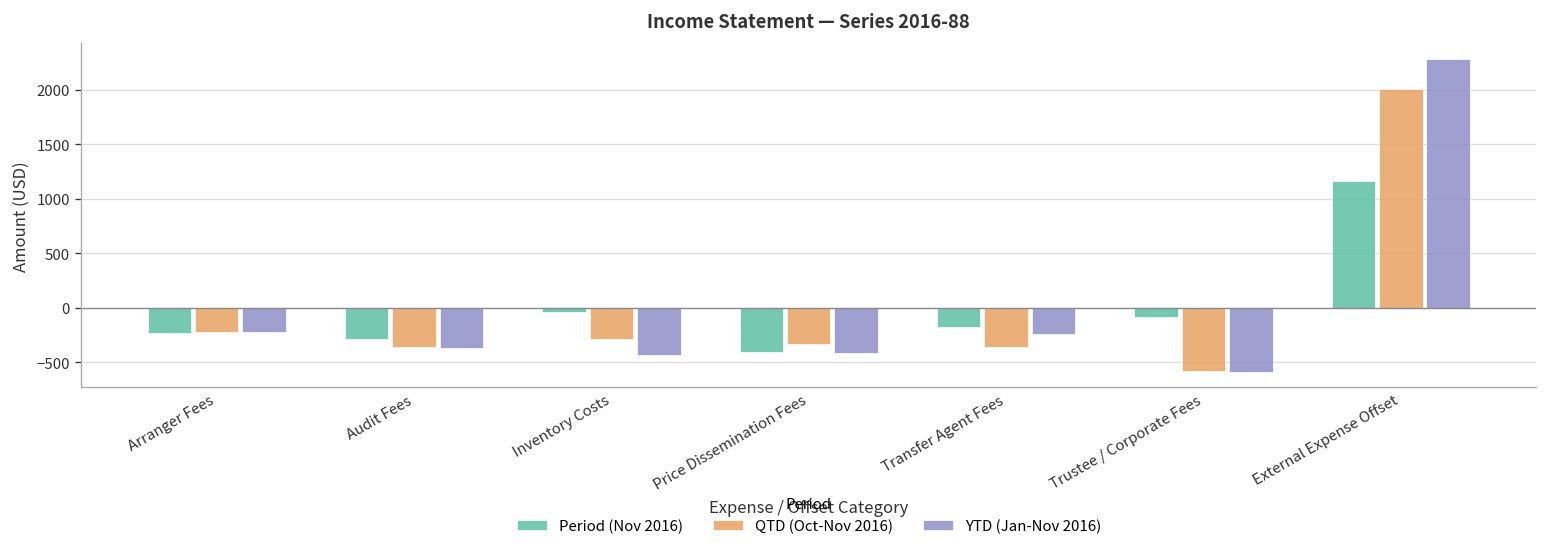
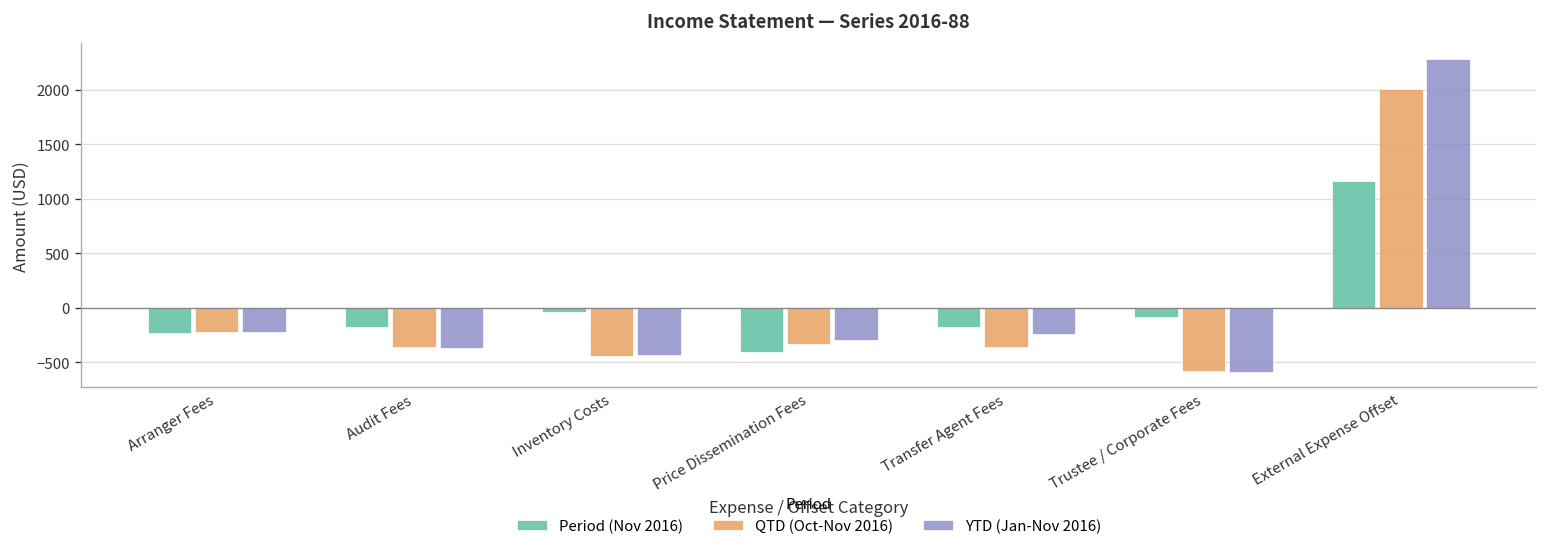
Period (Nov 2016), Audit Fees: -300 -> -200
QTD (Oct-Nov 2016), Inventory Costs: -300 -> -400
YTD (Jan-Nov 2016), Price Dissemination Fees: -400 -> -300
